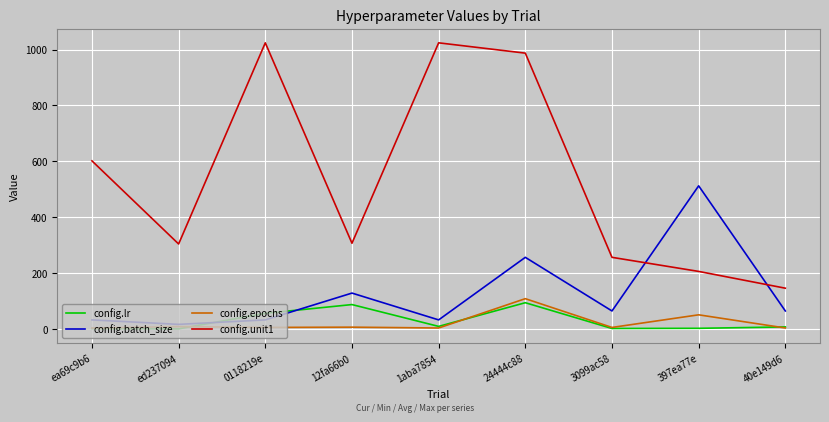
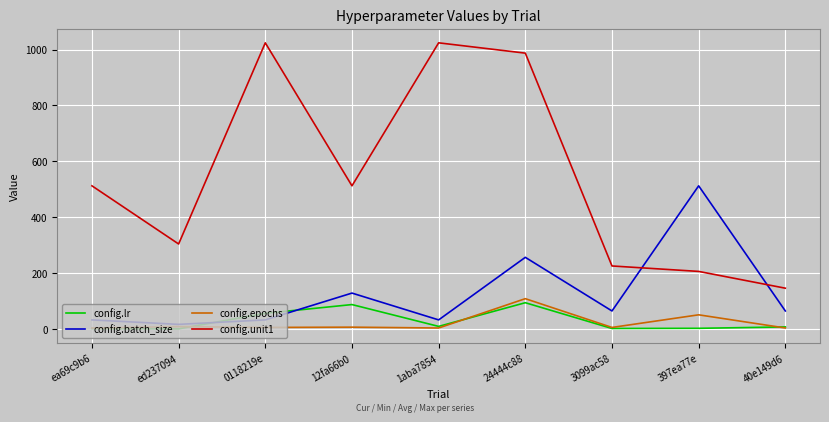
config.unit1, ea69c9b6: 600 -> 510
config.unit1, 12fa66b0: 310 -> 510
config.unit1, 3099ac58: 260 -> 230
